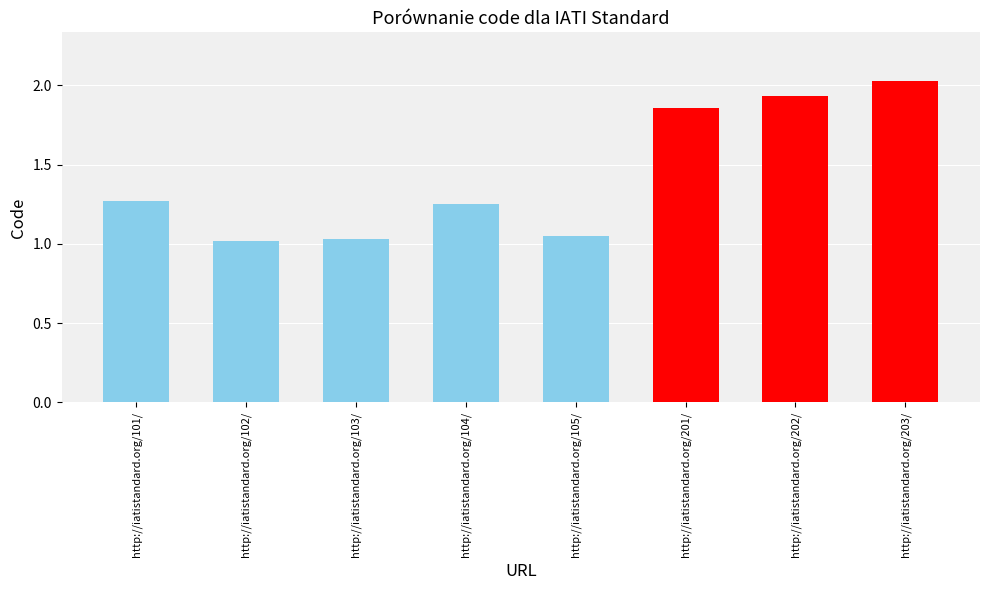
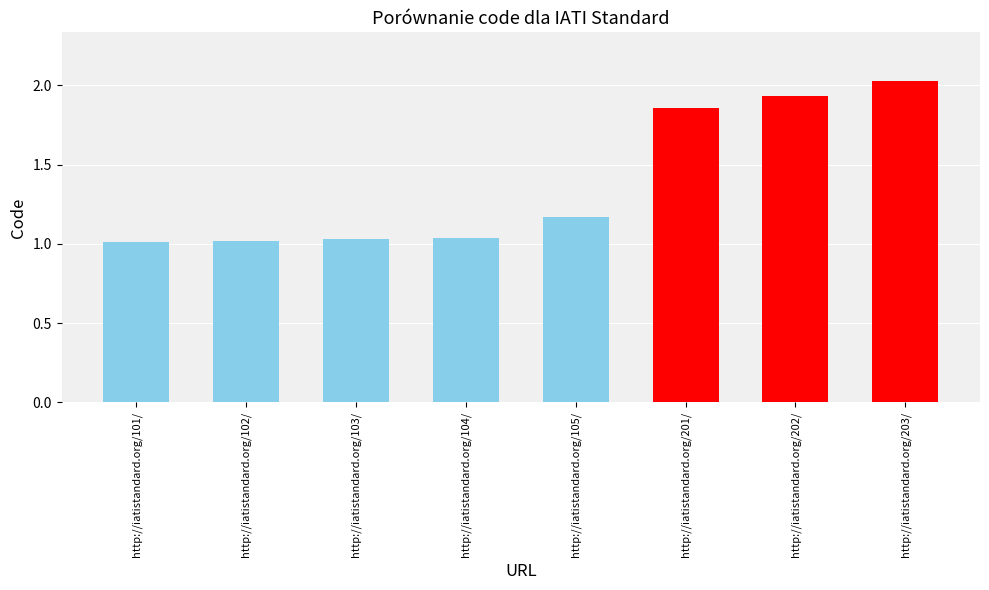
http://iatistandard.org/101/: 1.27 -> 1.01
http://iatistandard.org/104/: 1.25 -> 1.04
http://iatistandard.org/105/: 1.05 -> 1.17
